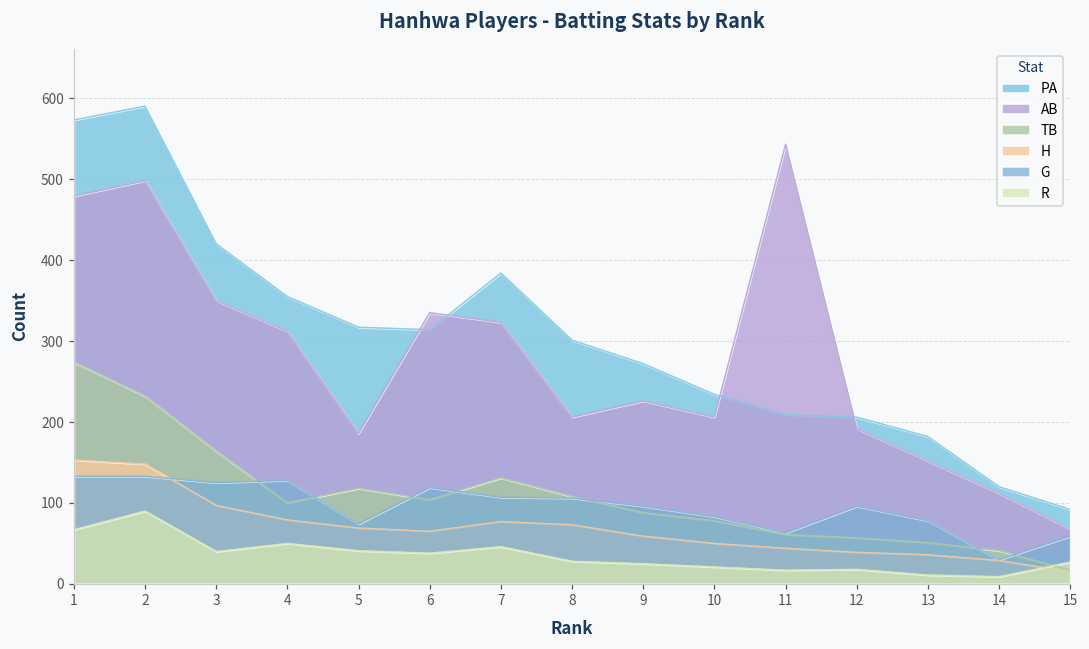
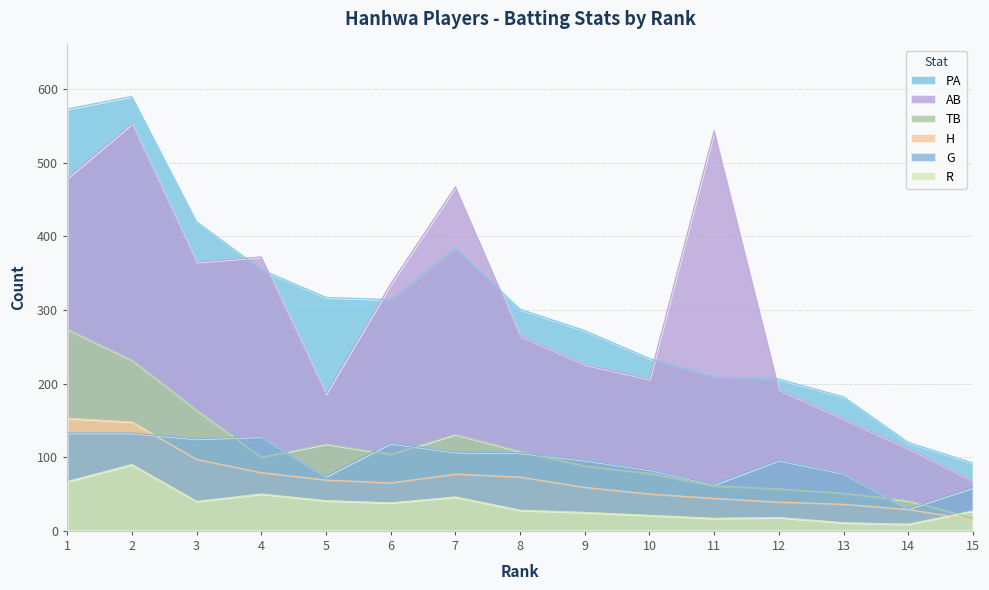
AB, 2: 500 -> 550
AB, 3: 350 -> 370
AB, 4: 310 -> 370
AB, 7: 320 -> 470
AB, 8: 210 -> 270
